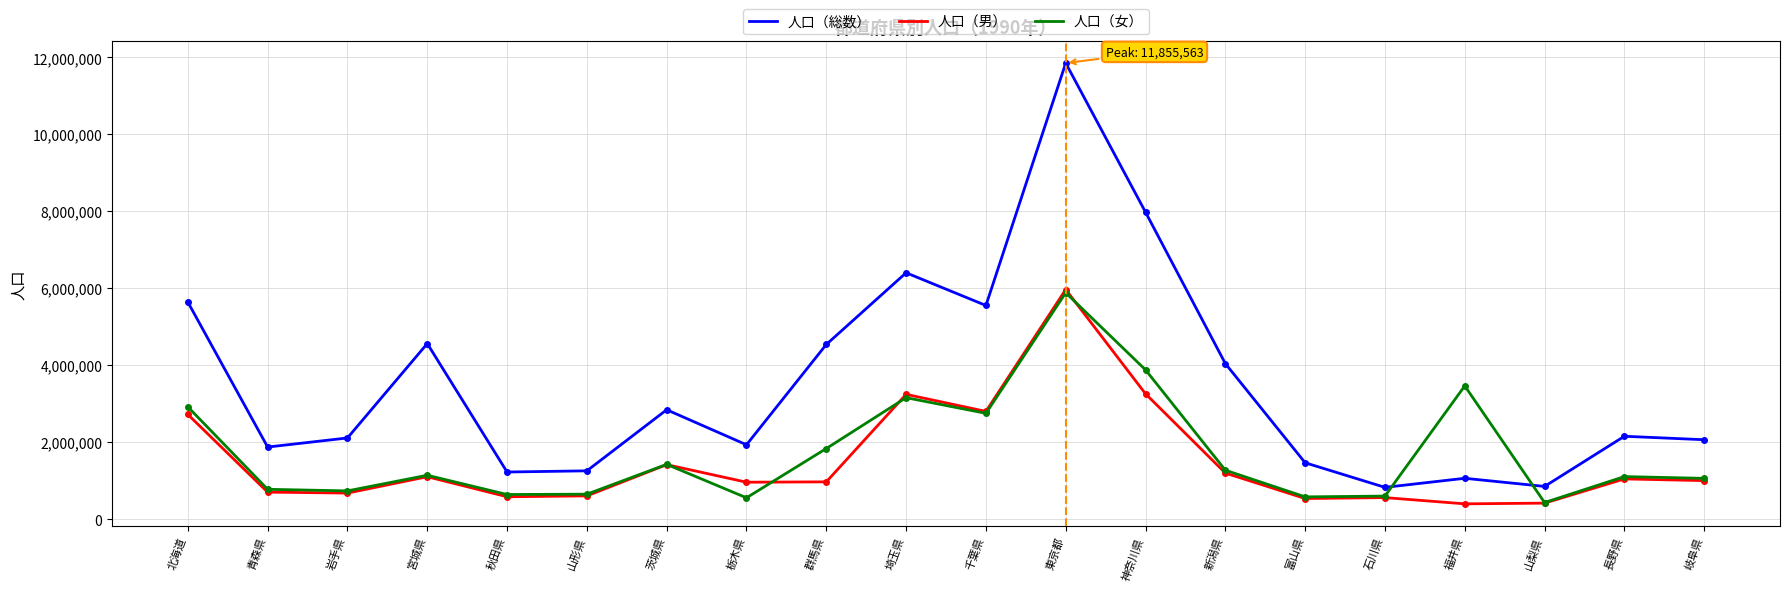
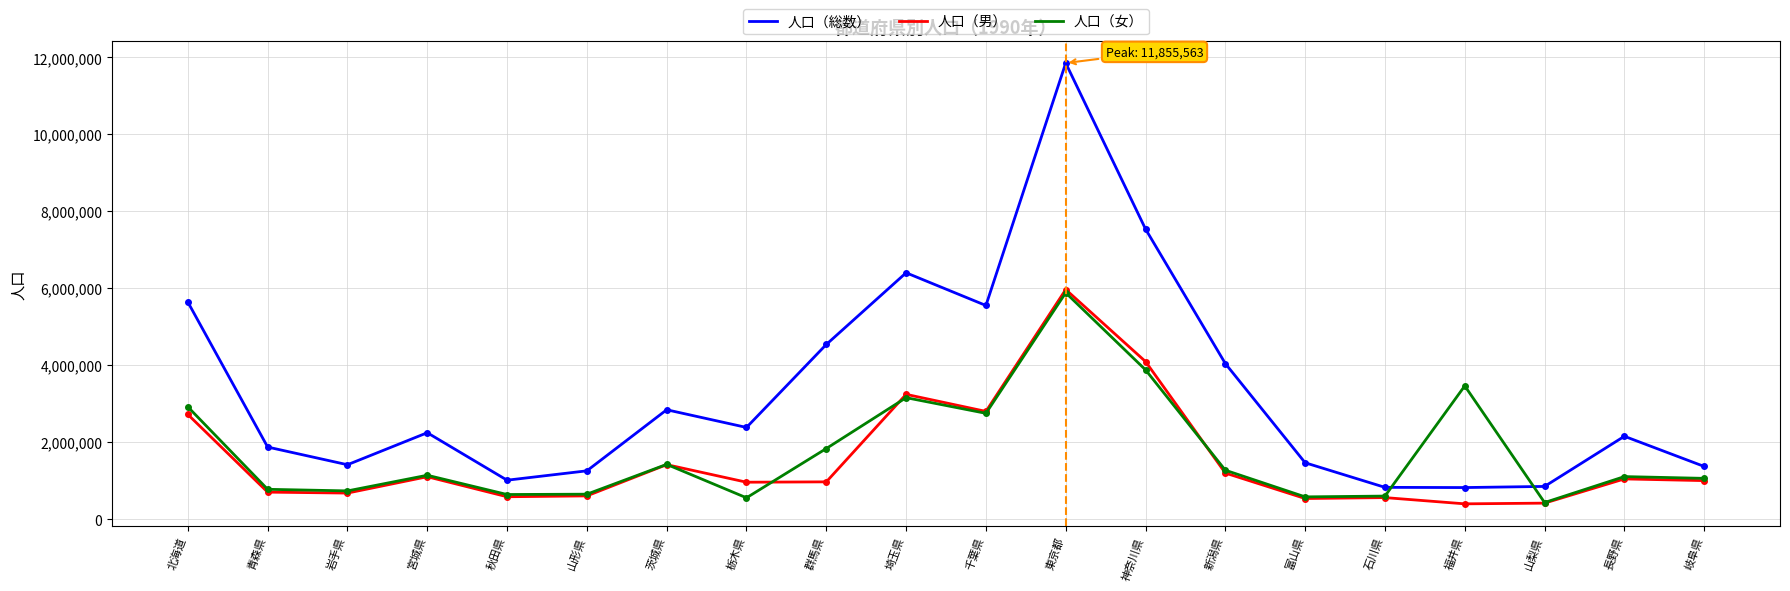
人口（総数）, 岩手県: 2,100,000 -> 1,400,000
人口（総数）, 宮城県: 4,600,000 -> 2,200,000
人口（総数）, 秋田県: 1,200,000 -> 1,000,000
人口（総数）, 栃木県: 1,900,000 -> 2,400,000
人口（総数）, 神奈川県: 8,000,000 -> 7,500,000
人口（男）, 神奈川県: 3,300,000 -> 4,100,000
人口（総数）, 福井県: 1,100,000 -> 800,000
人口（総数）, 岐阜県: 2,100,000 -> 1,400,000
